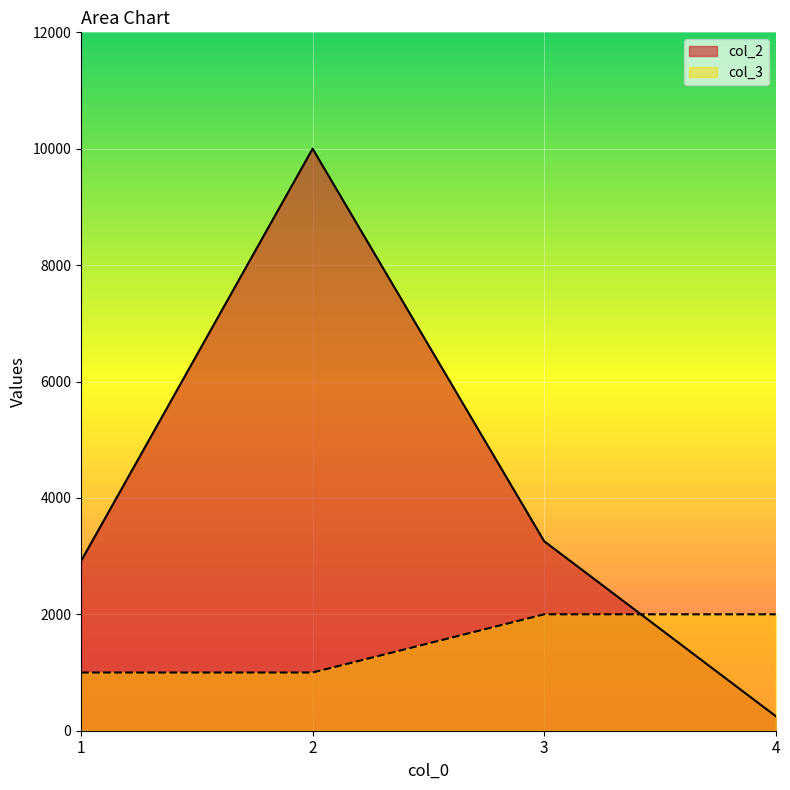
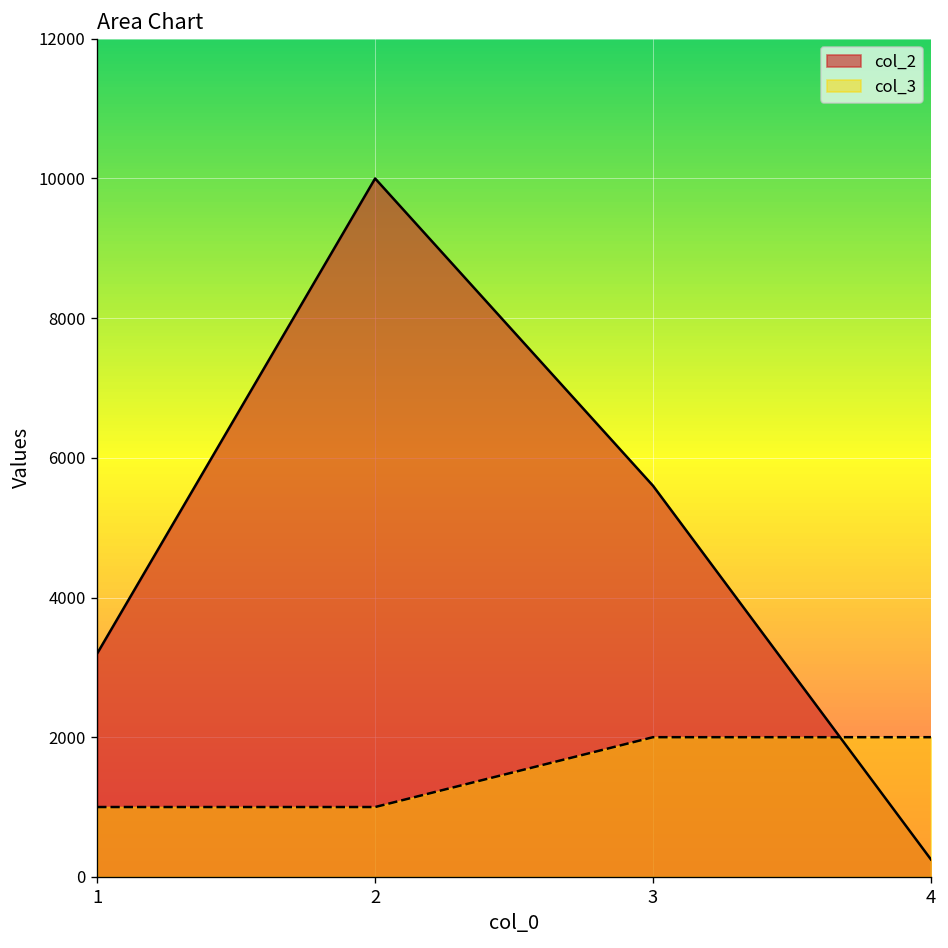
col_2, 1: 2900 -> 3200
col_2, 3: 3300 -> 5600
